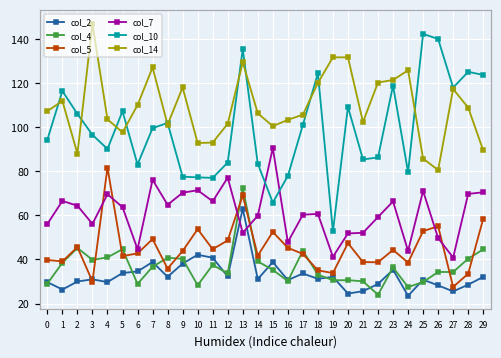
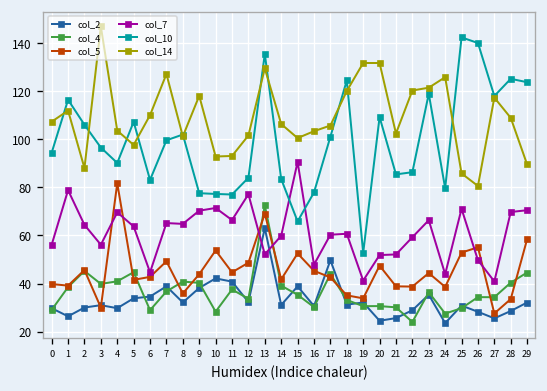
col_7, 1: 67 -> 79
col_7, 7: 76 -> 65
col_2, 17: 34 -> 50
